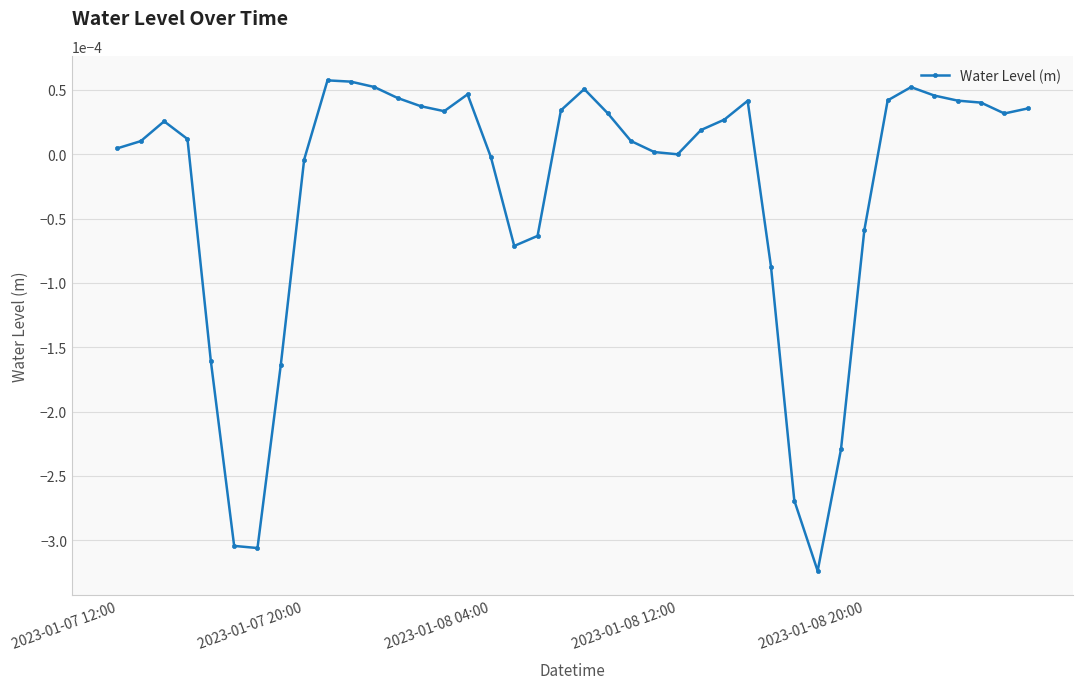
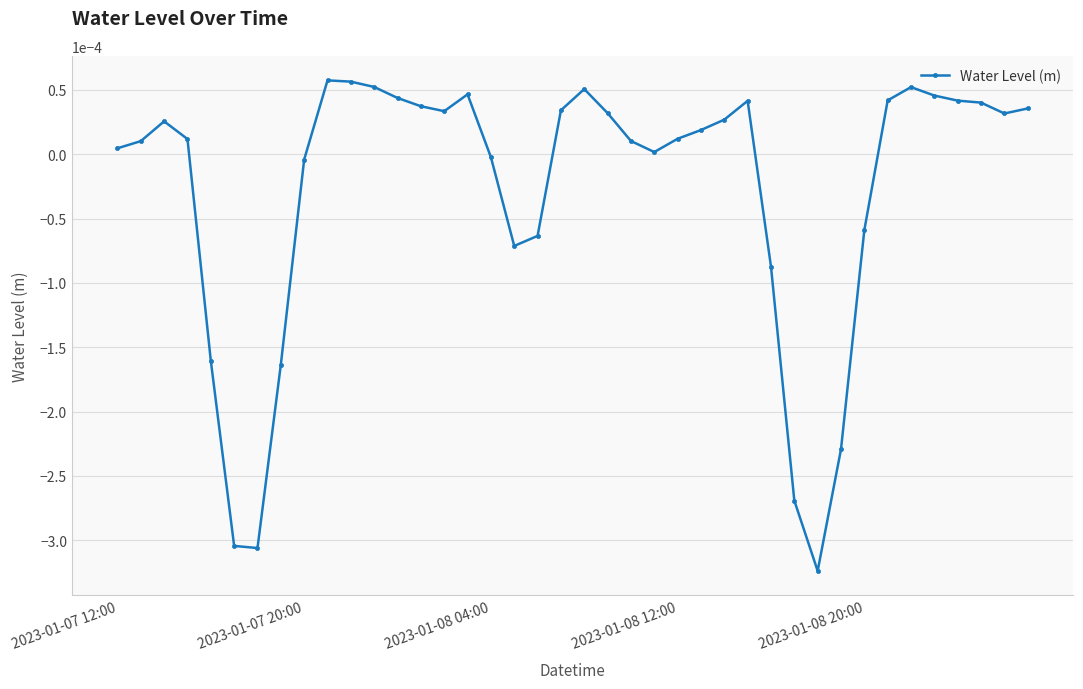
2023-01-08 12:00: 0.00000 -> 0.00001
